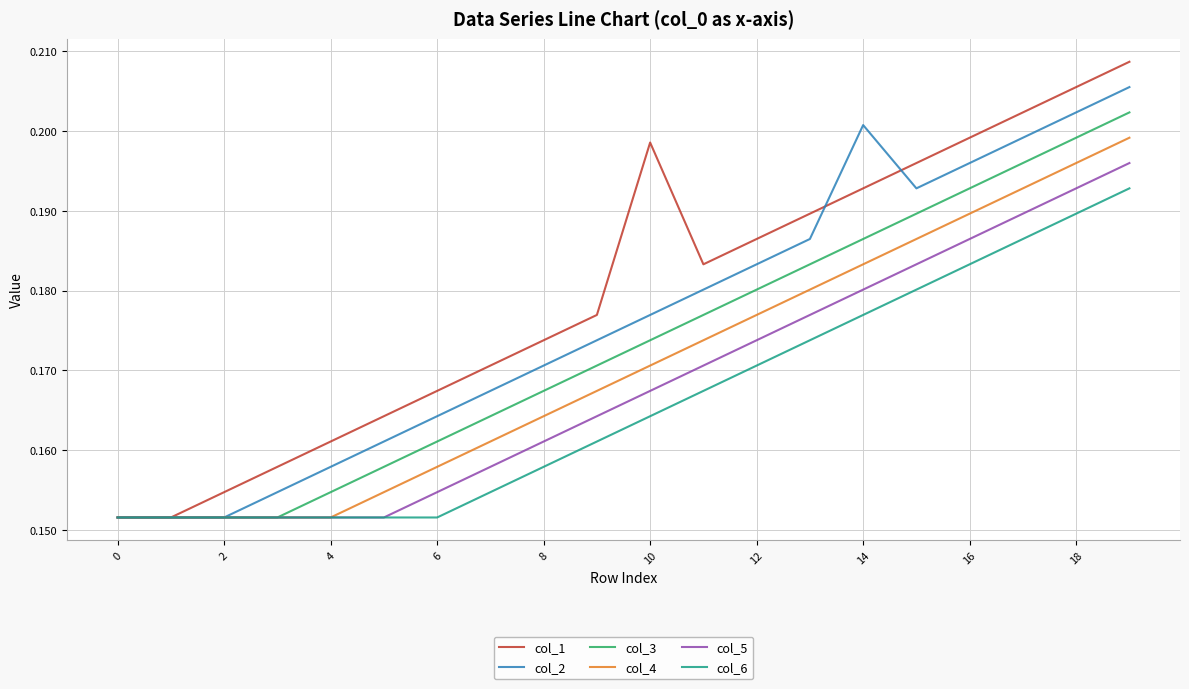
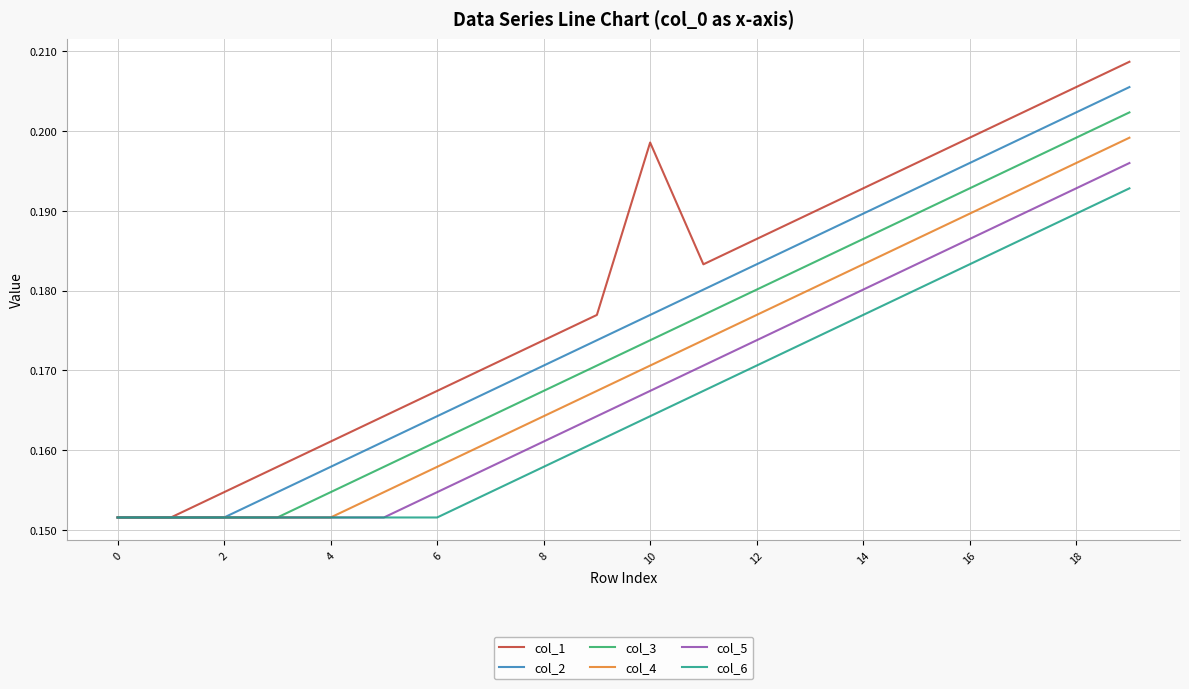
col_2, 14: 0.201 -> 0.190
